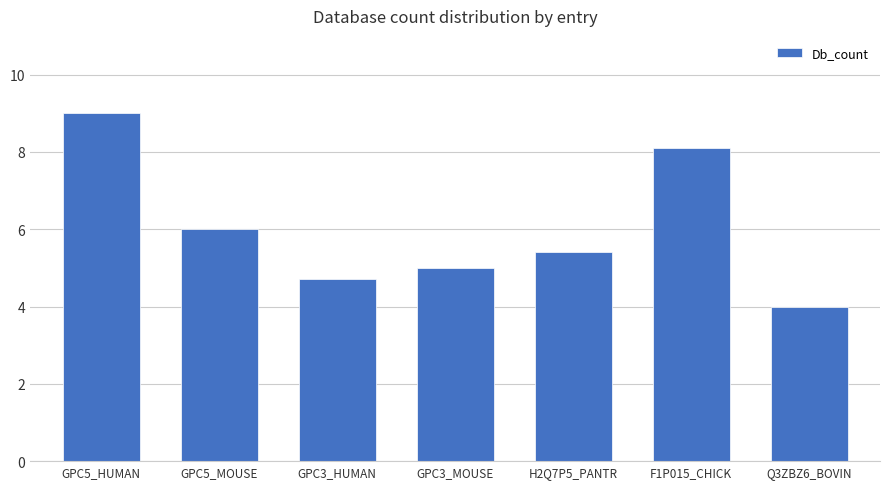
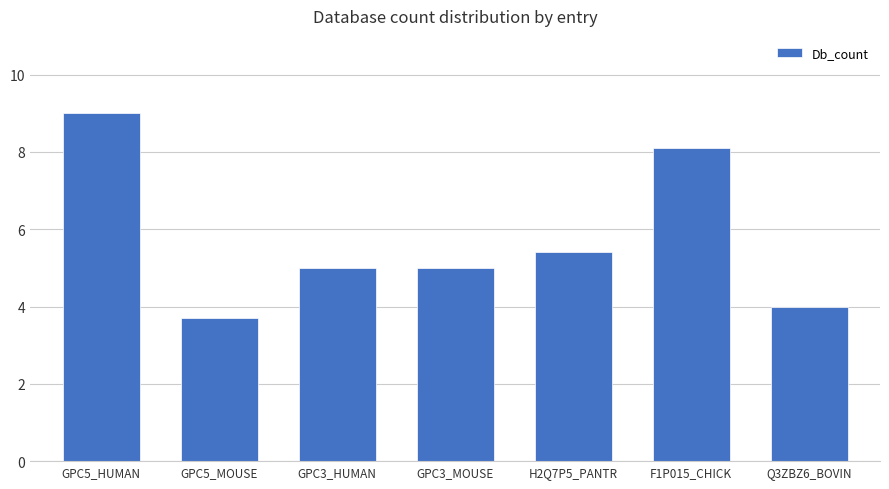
GPC5_MOUSE: 6.0 -> 3.7
GPC3_HUMAN: 4.7 -> 5.0
